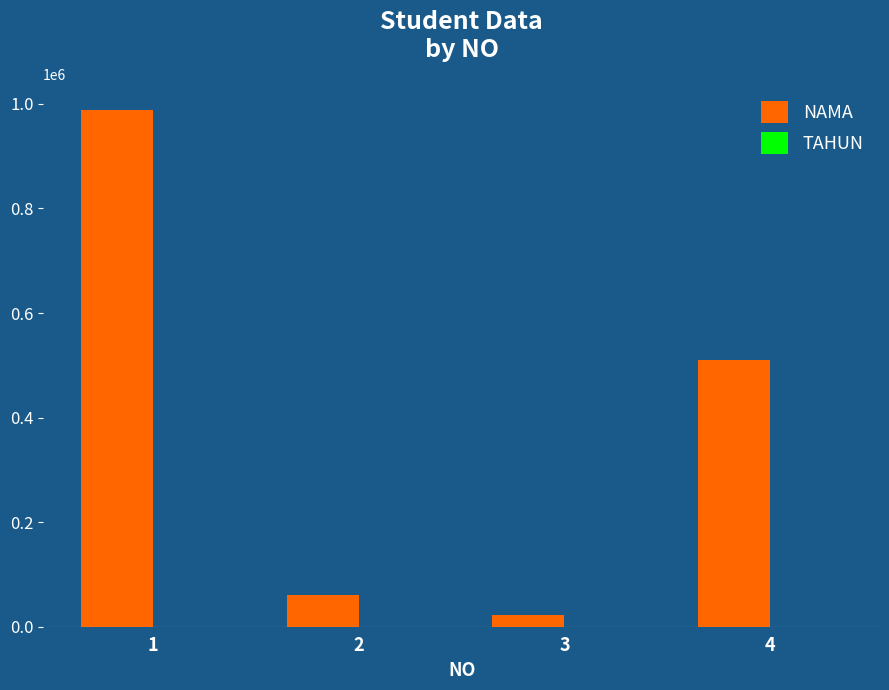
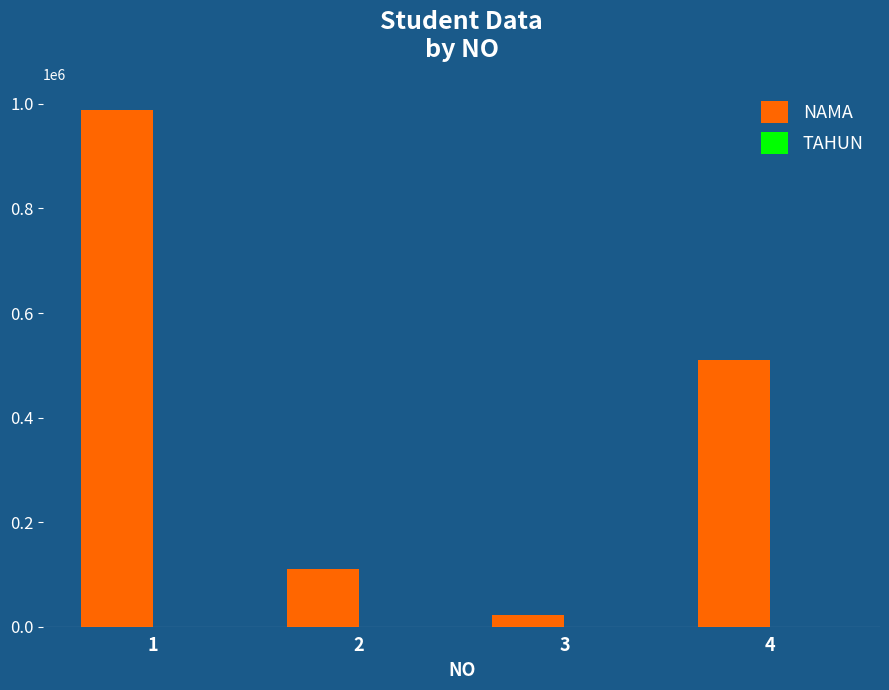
NAMA, 2: 60000 -> 110000
